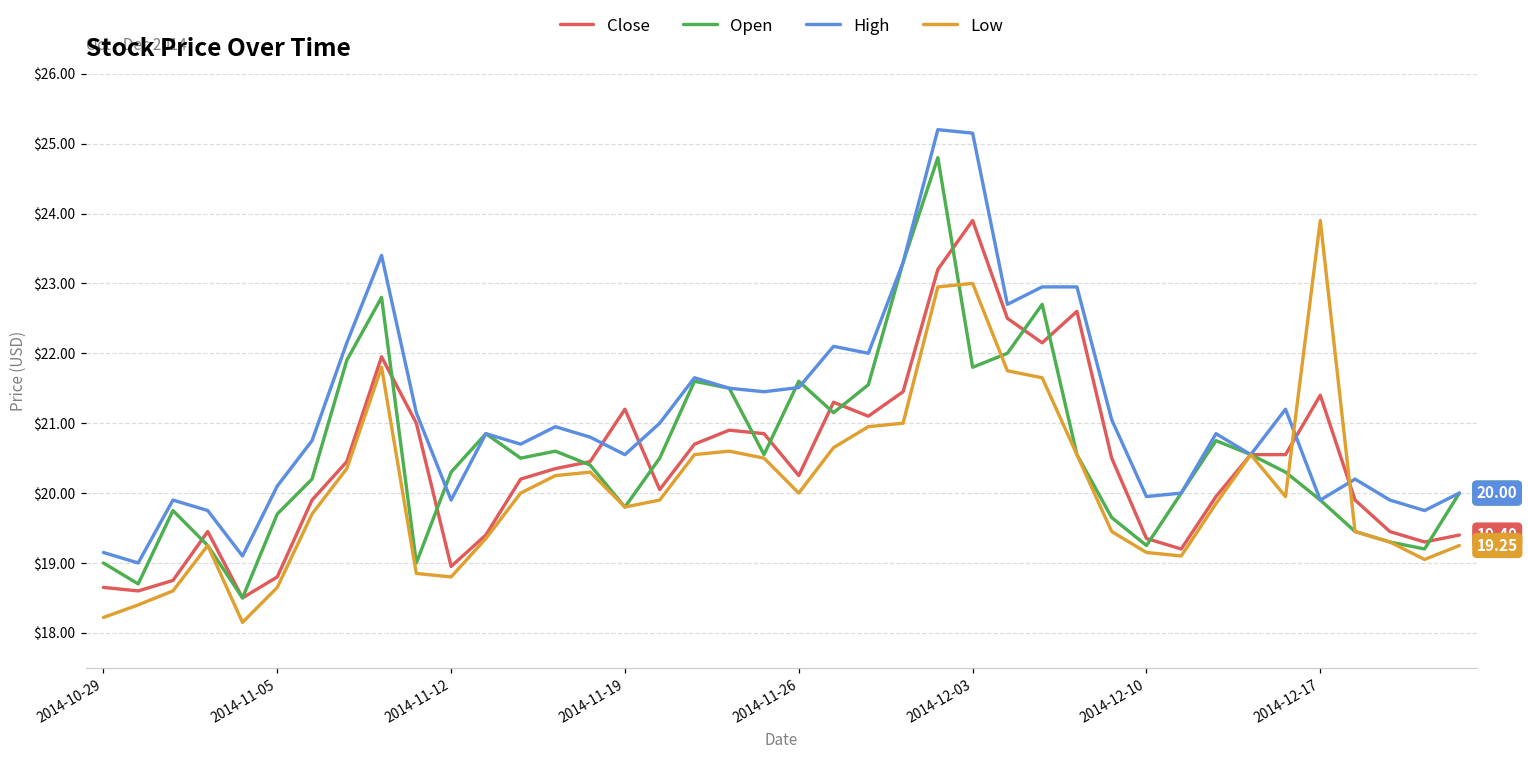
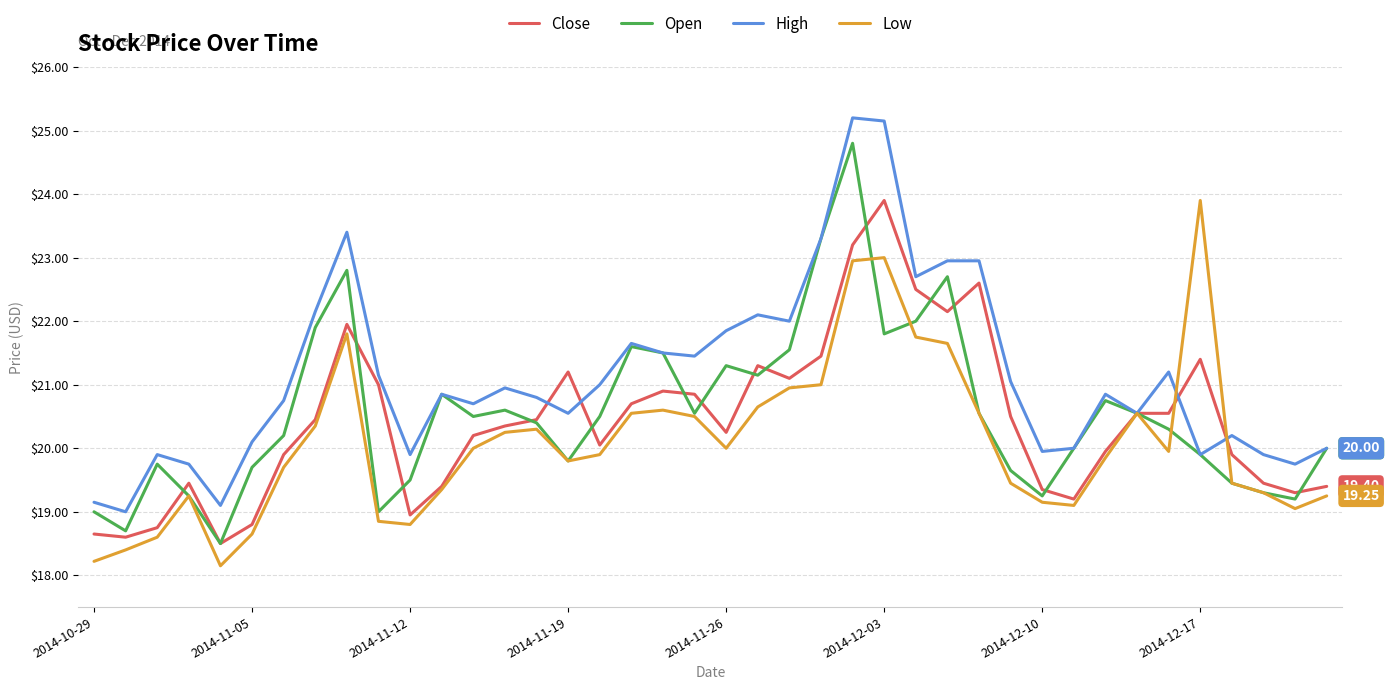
Open, 2014-11-12: $20.3 -> $19.5
Open, 2014-11-26: $21.6 -> $21.3
High, 2014-11-26: $21.5 -> $21.9
